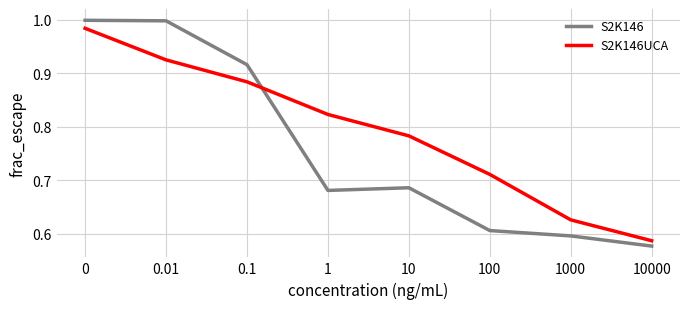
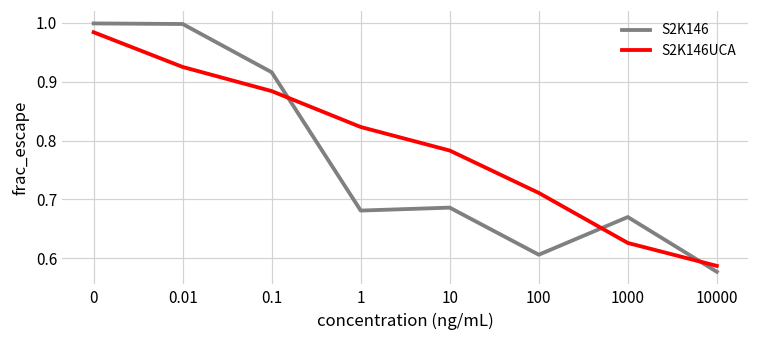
S2K146, 1000: 0.60 -> 0.67
